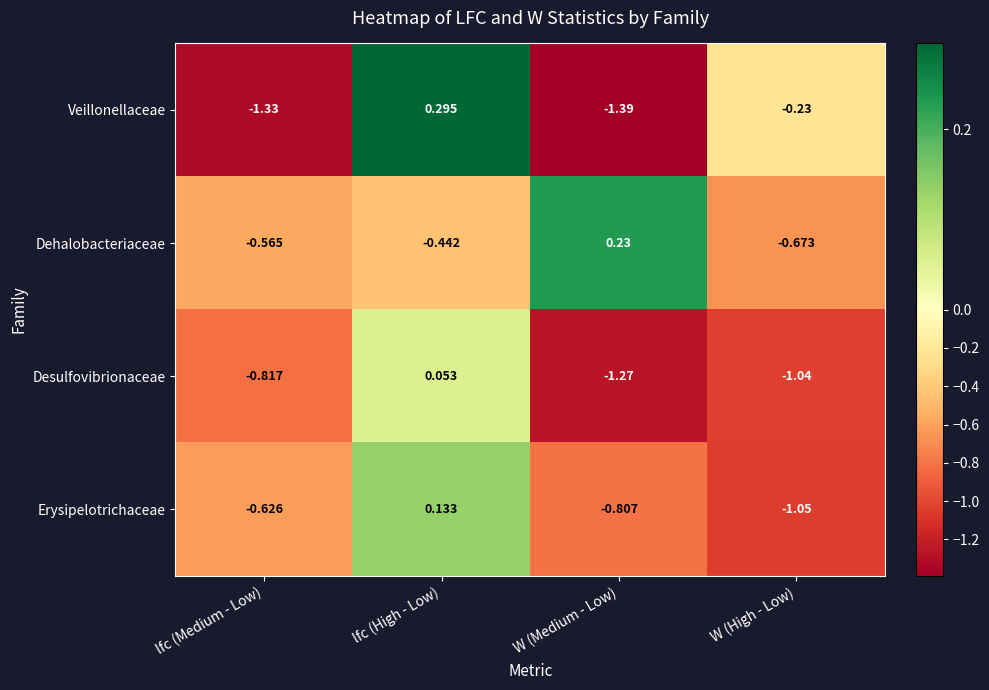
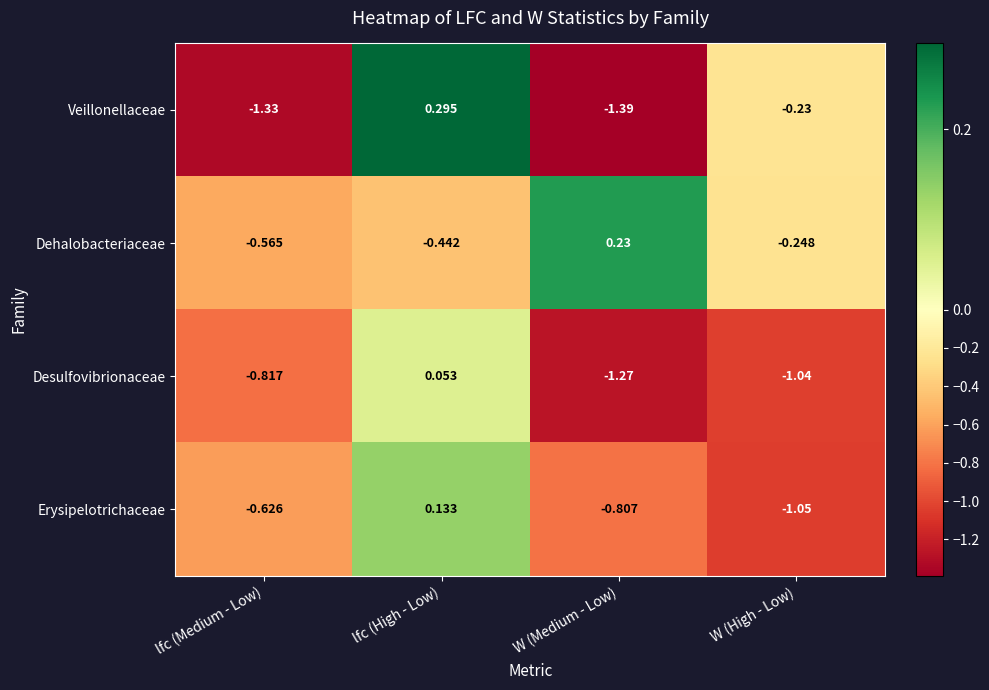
Dehalobacteriaceae, W (High - Low): -0.673 -> -0.248
